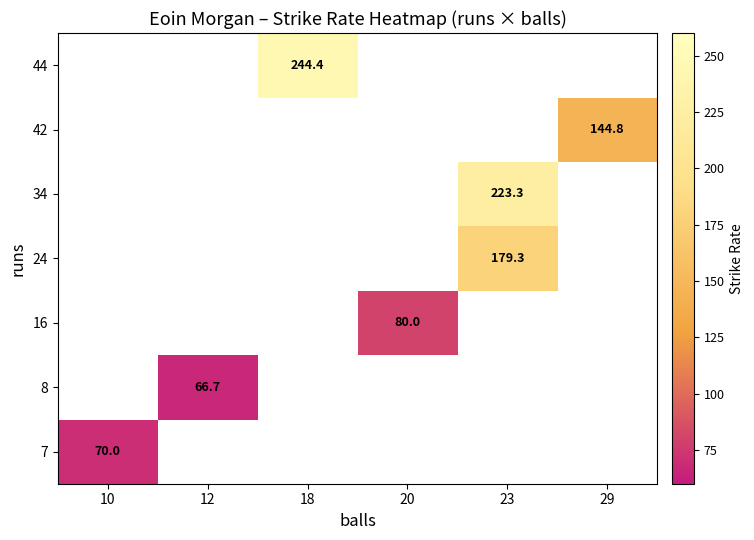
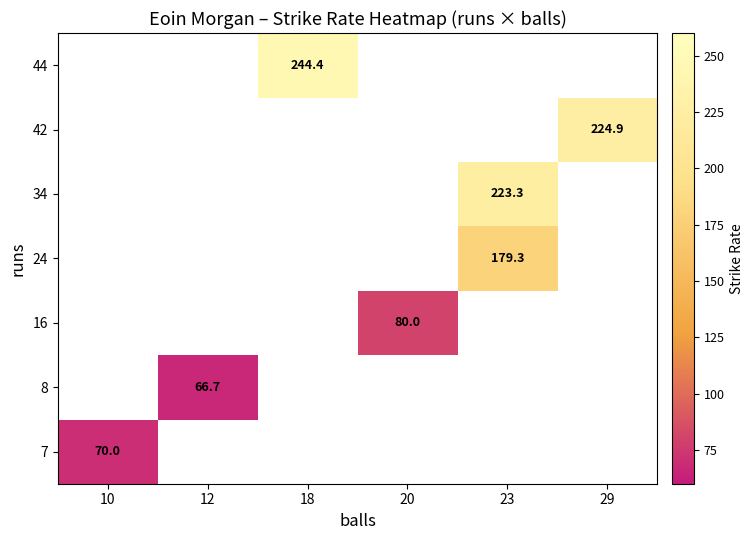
42, 29: 144.8 -> 224.9
